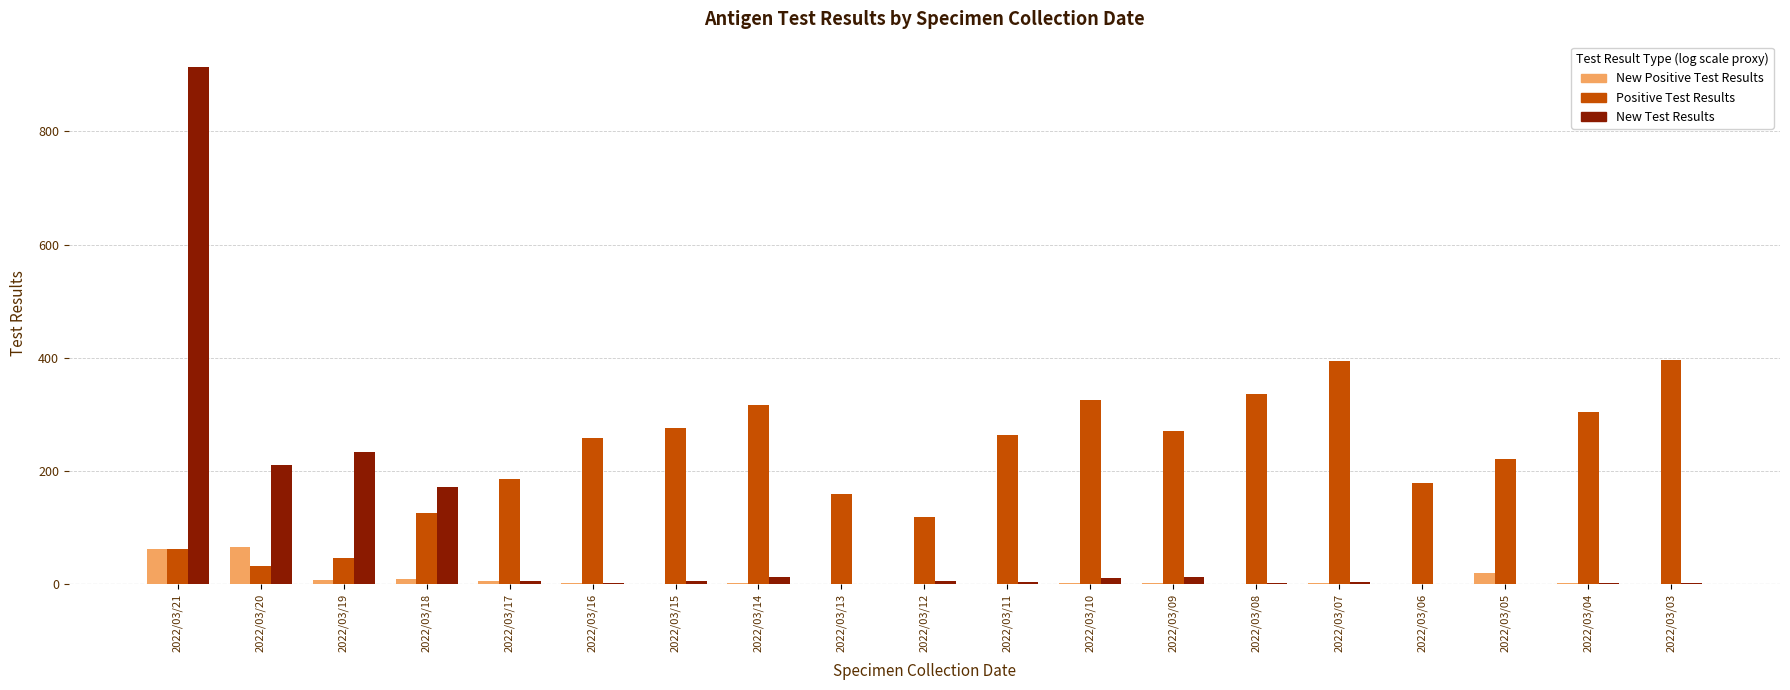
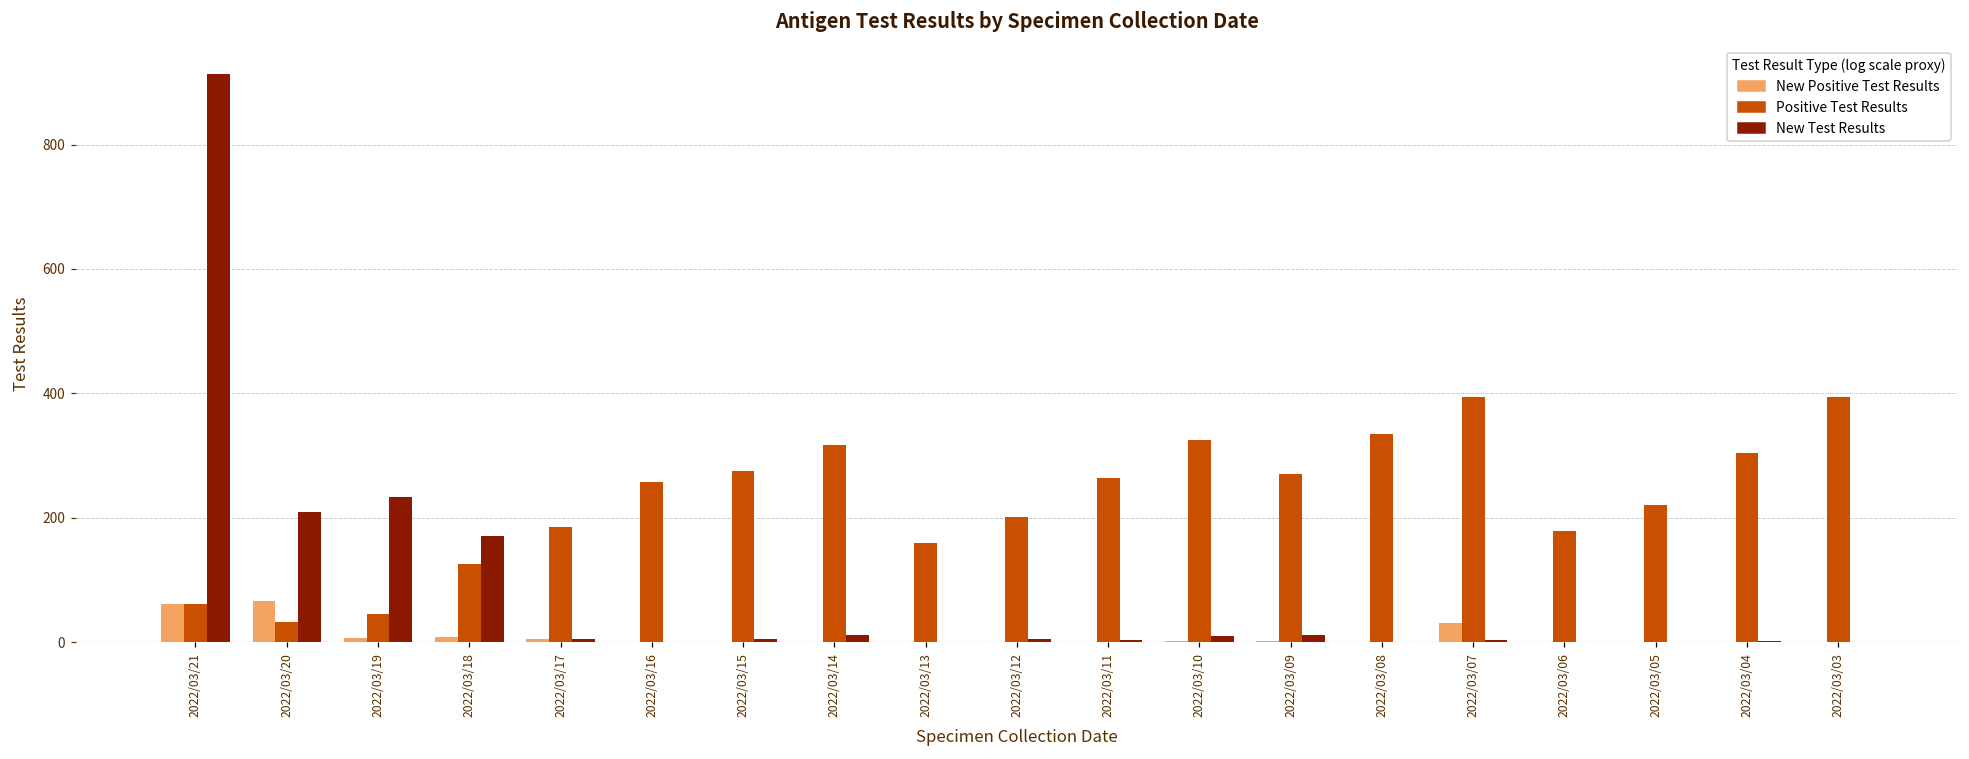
Positive Test Results, 2022/03/12: 120 -> 200
New Positive Test Results, 2022/03/07: 0 -> 30
New Positive Test Results, 2022/03/05: 20 -> 0
